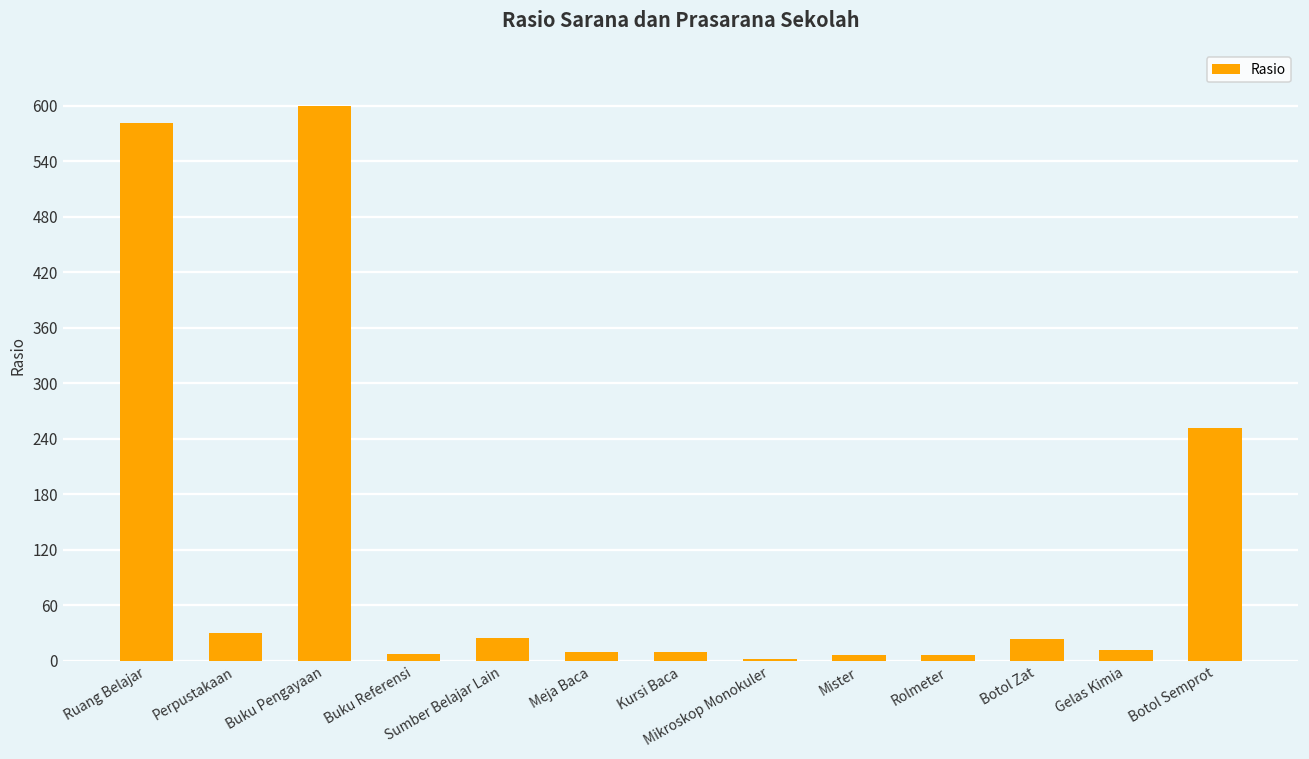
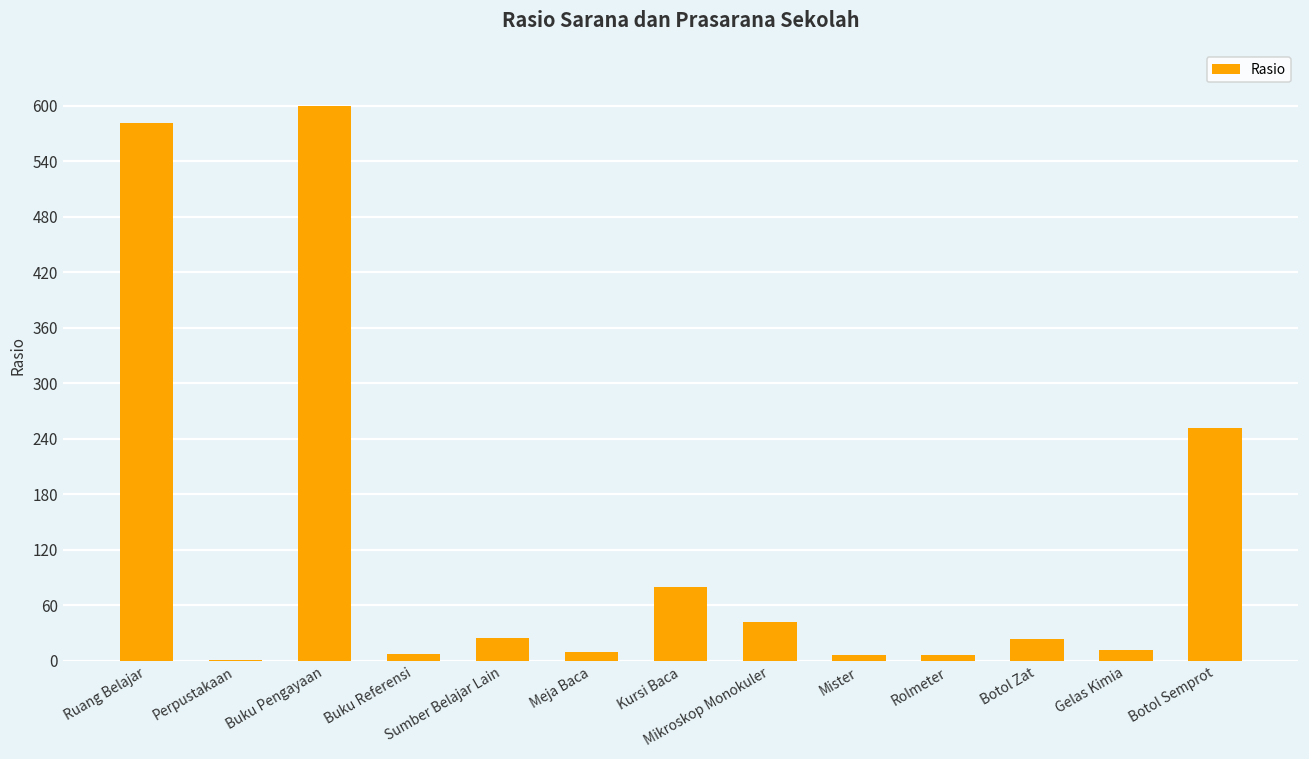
Perpustakaan: 30 -> 0
Kursi Baca: 10 -> 80
Mikroskop Monokuler: 0 -> 40
